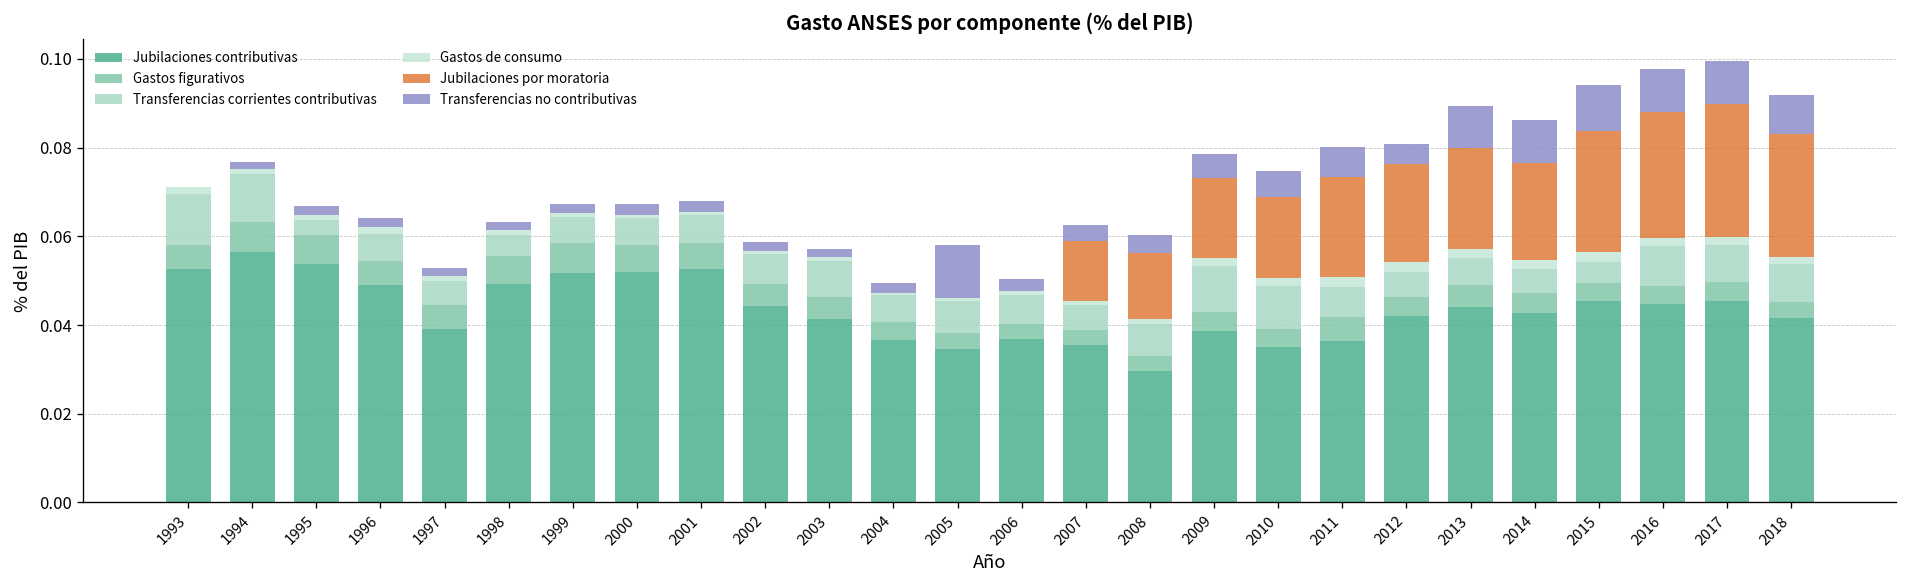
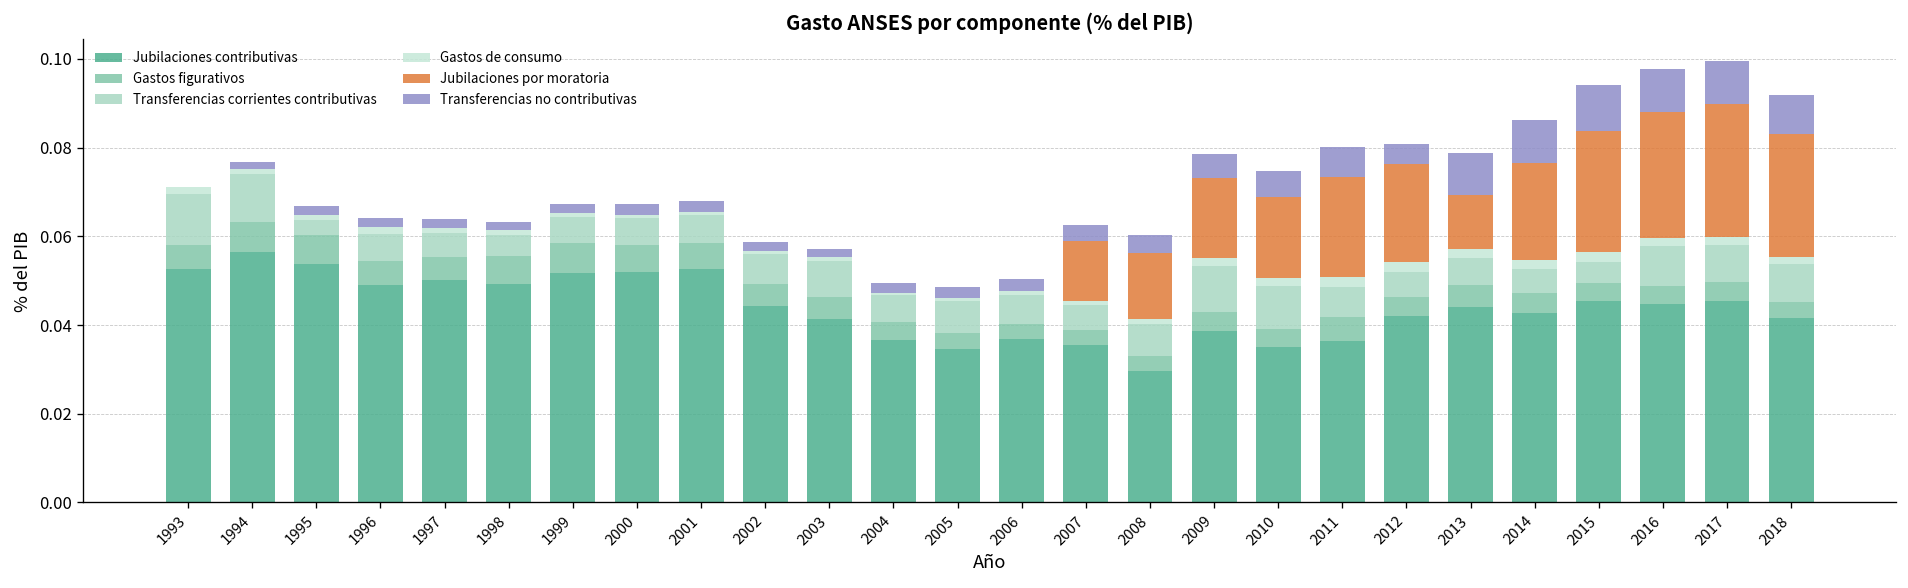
Jubilaciones contributivas, 1997: 0.039 -> 0.050
Transferencias no contributivas, 2005: 0.012 -> 0.002
Jubilaciones por moratoria, 2013: 0.023 -> 0.012
